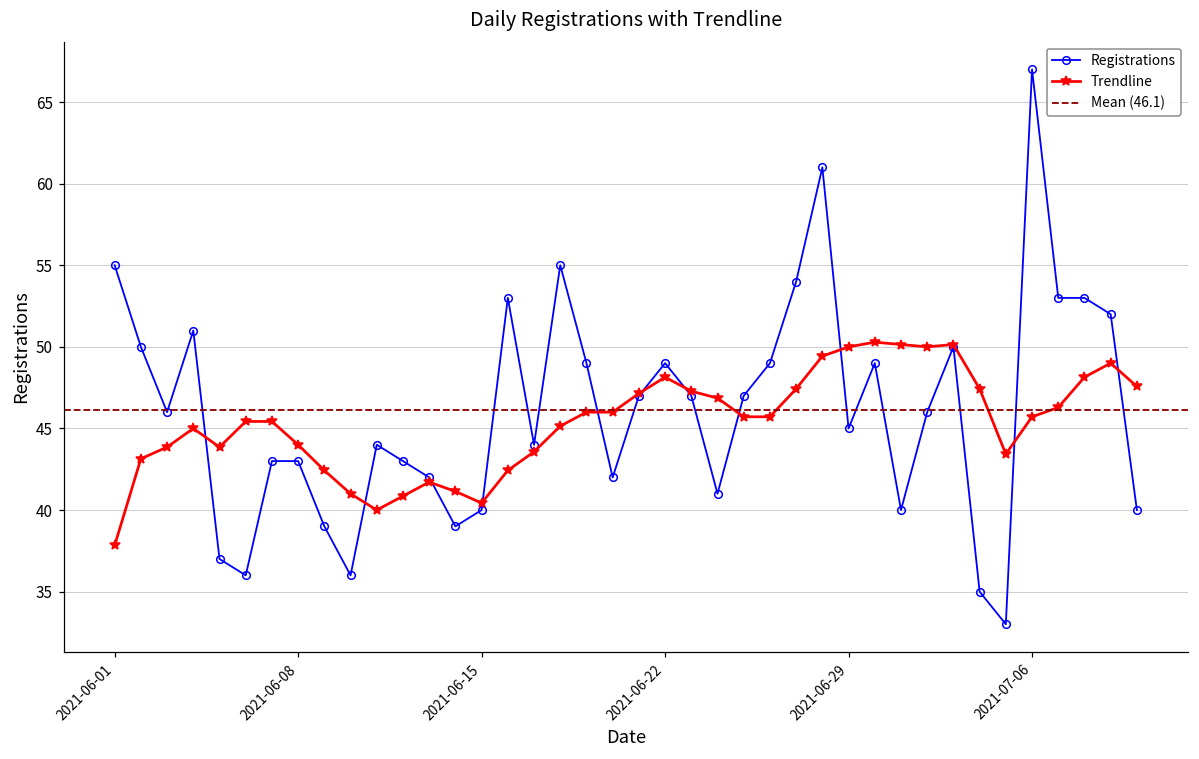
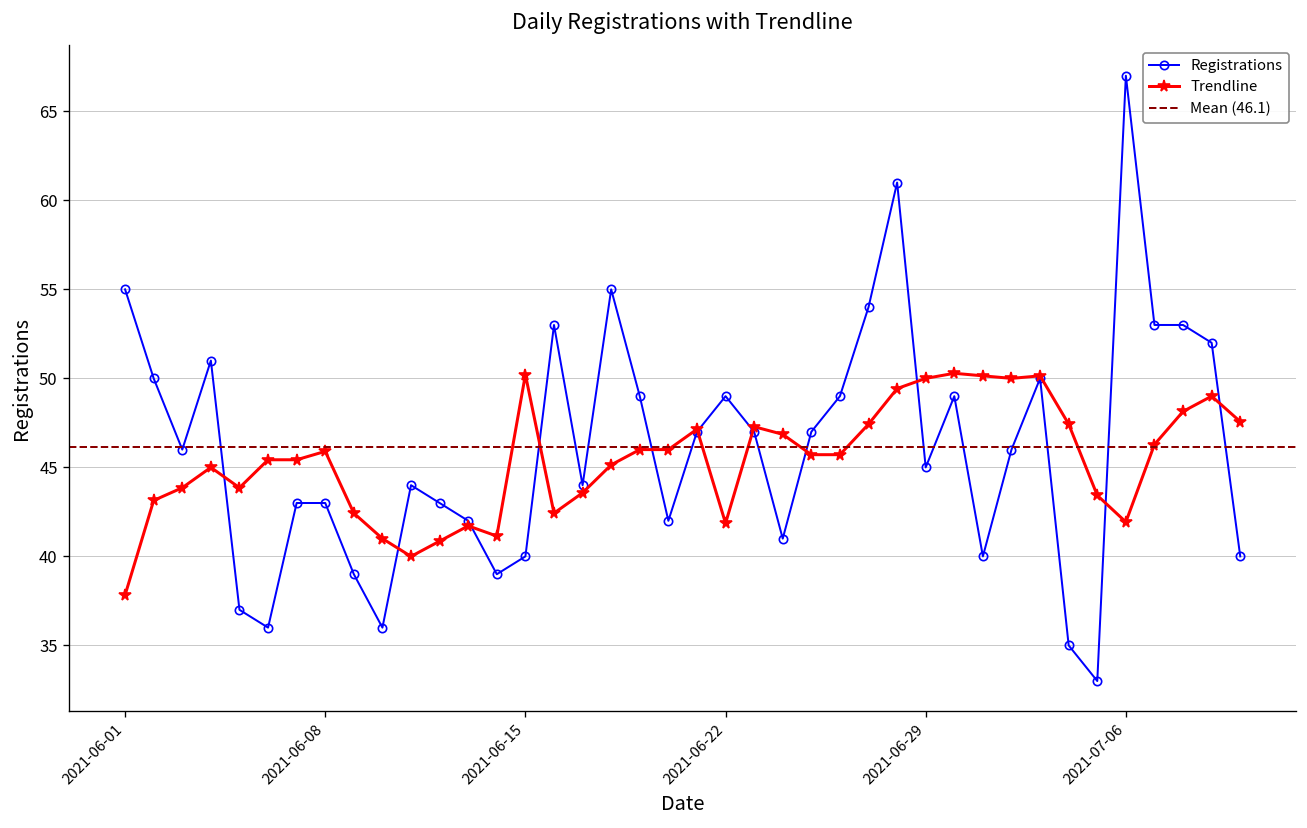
Trendline, 2021-06-08: 44.0 -> 45.9
Trendline, 2021-06-15: 40.4 -> 50.2
Trendline, 2021-06-22: 48.1 -> 41.9
Trendline, 2021-07-06: 45.7 -> 41.9
